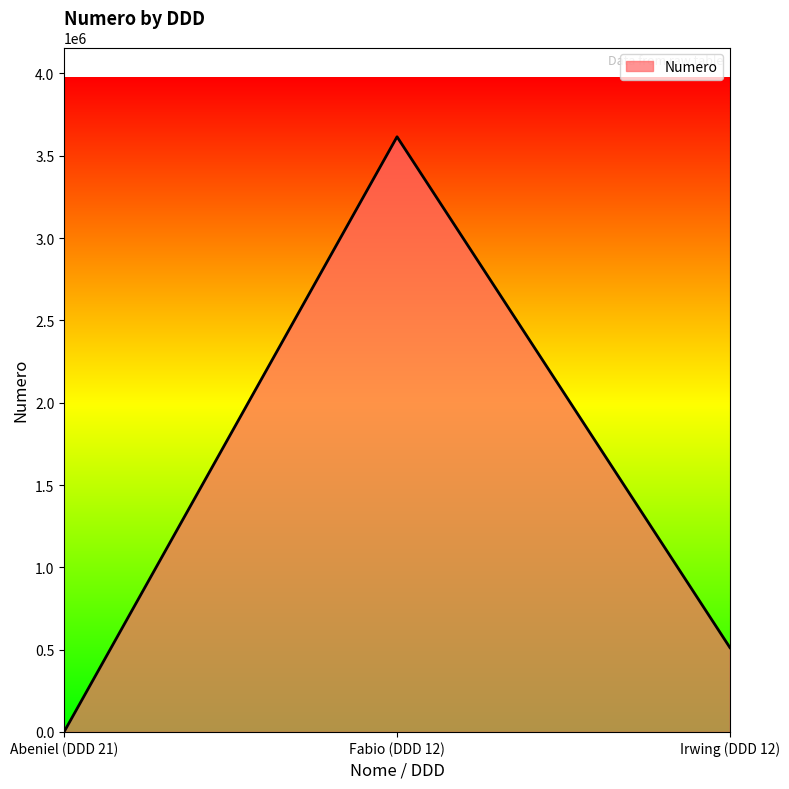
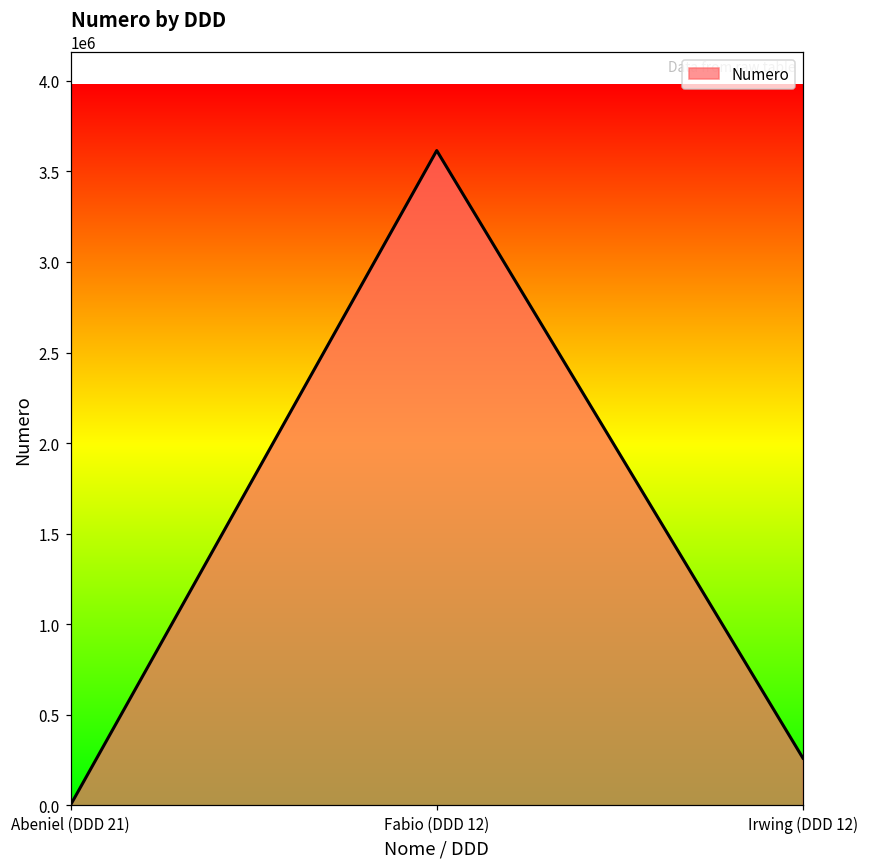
Irwing (DDD 12): 510000 -> 260000
